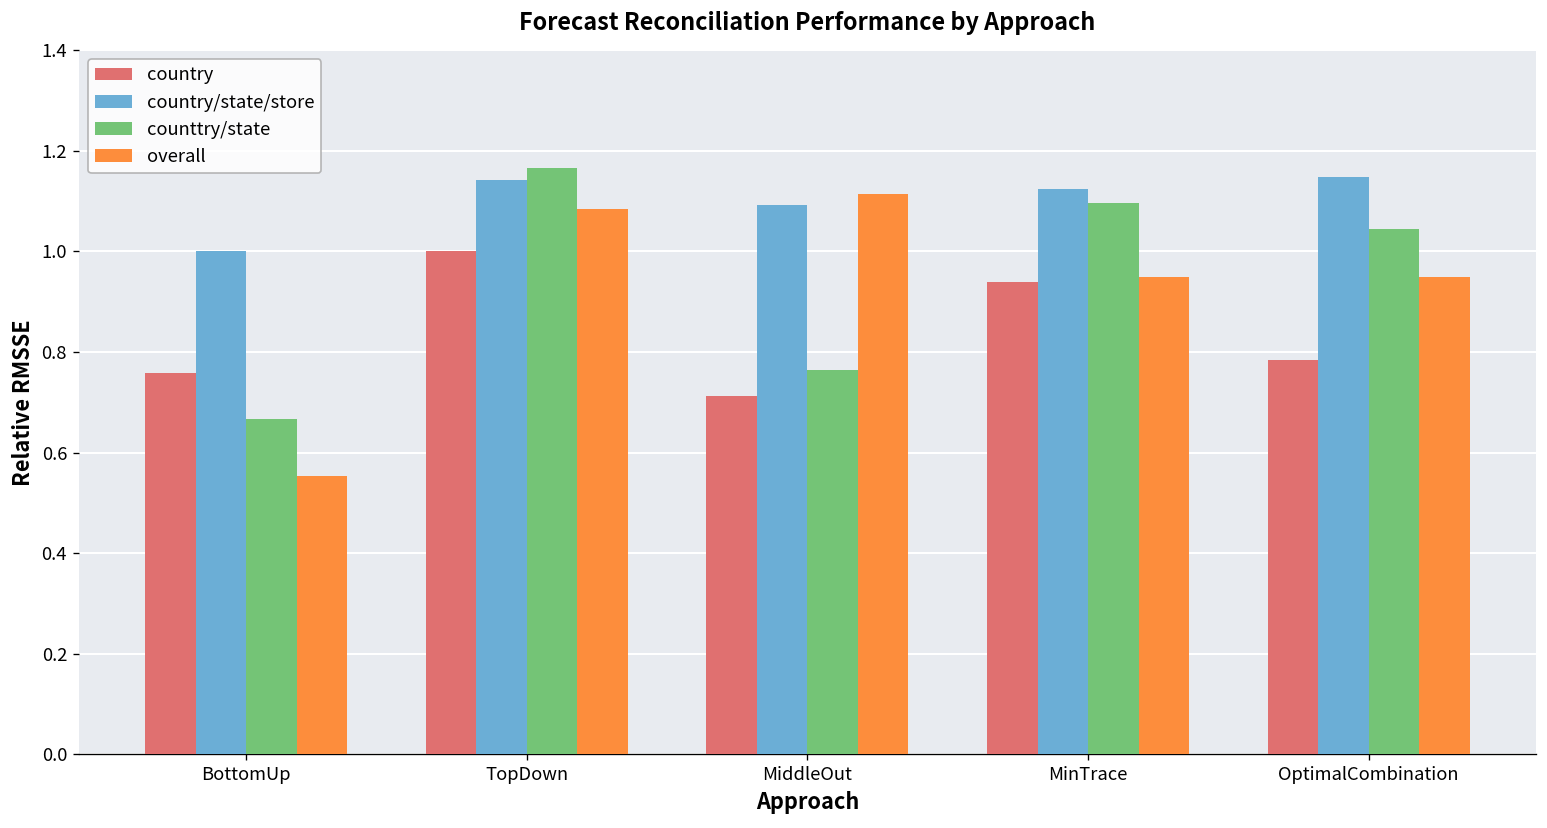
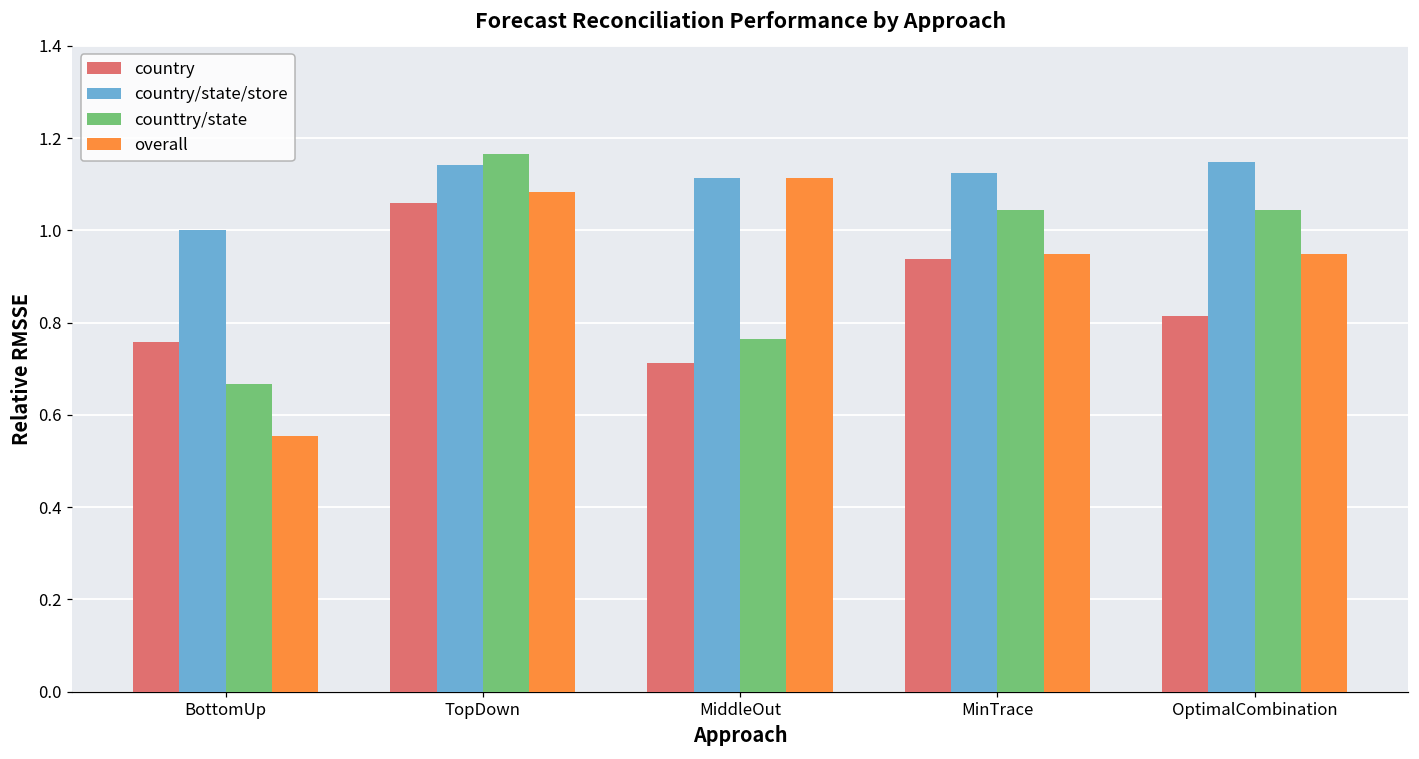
country, TopDown: 1.00 -> 1.06
country/state/store, MiddleOut: 1.09 -> 1.11
counttry/state, MinTrace: 1.10 -> 1.04
country, OptimalCombination: 0.78 -> 0.81
